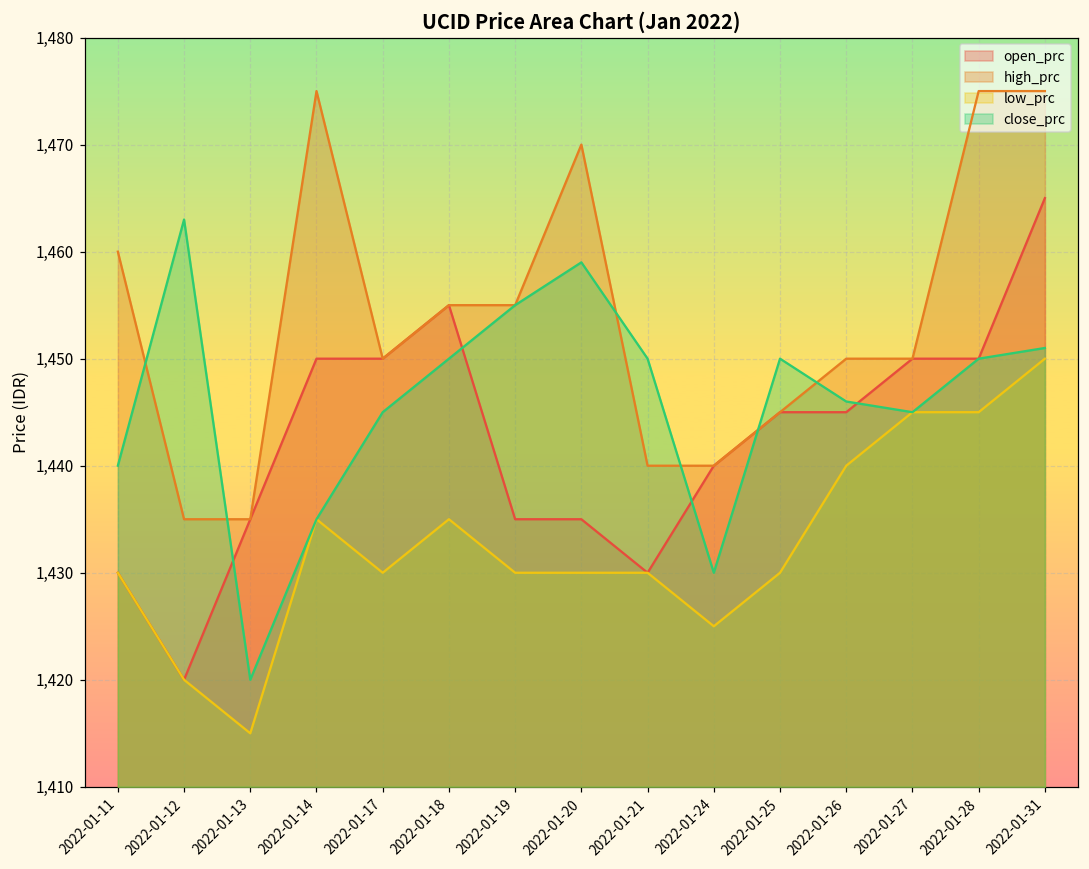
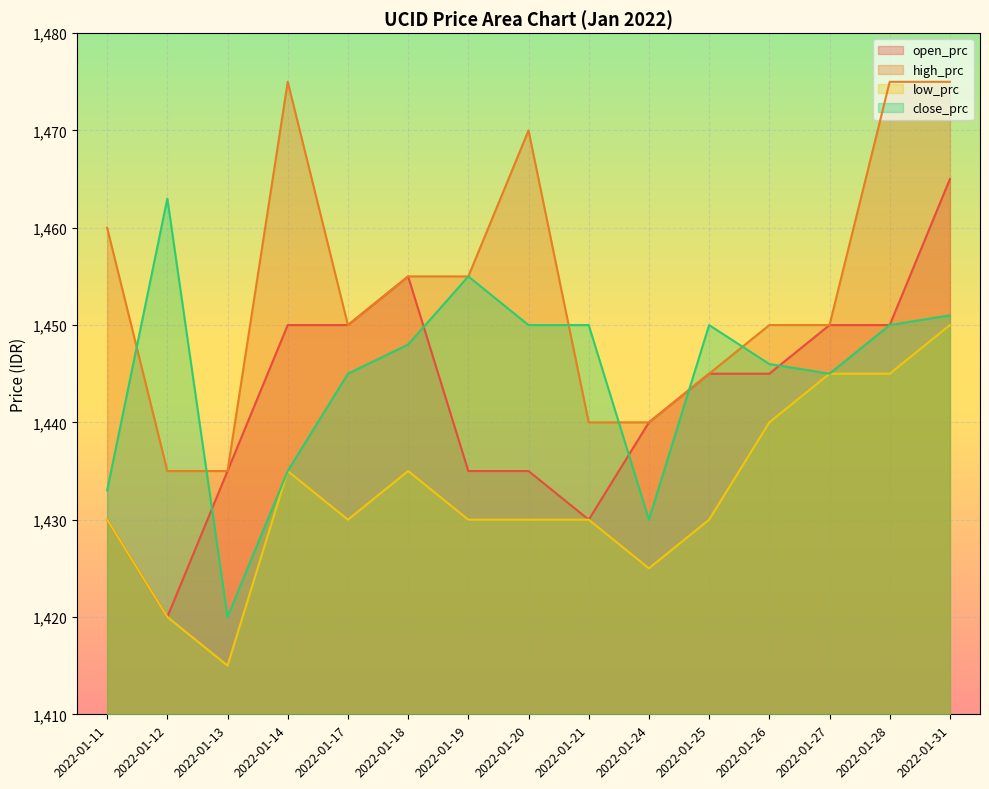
close_prc, 2022-01-11: 1,440 -> 1,433
close_prc, 2022-01-18: 1,450 -> 1,448
close_prc, 2022-01-20: 1,459 -> 1,450
